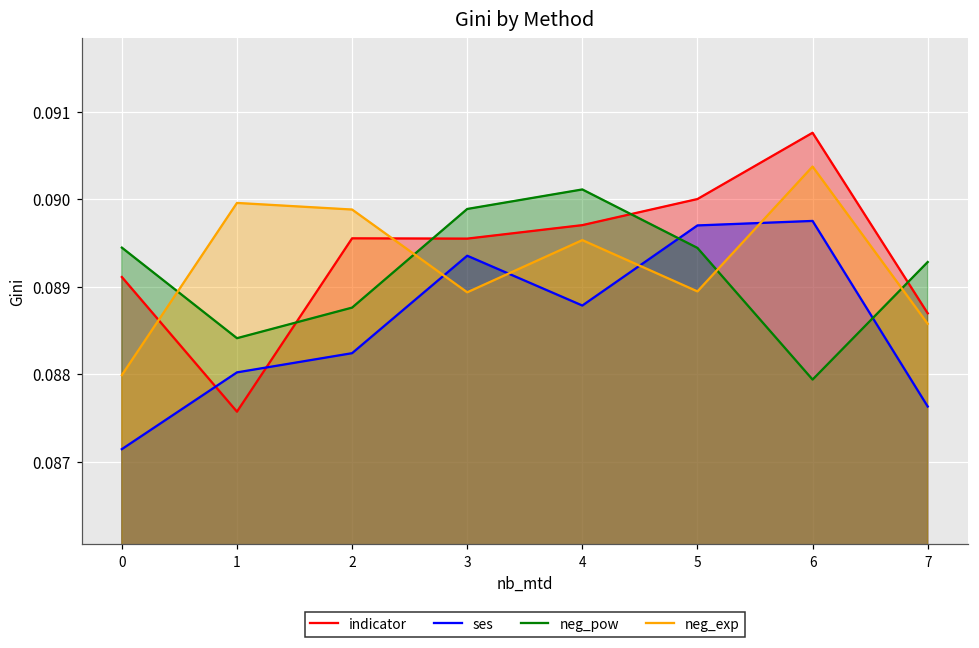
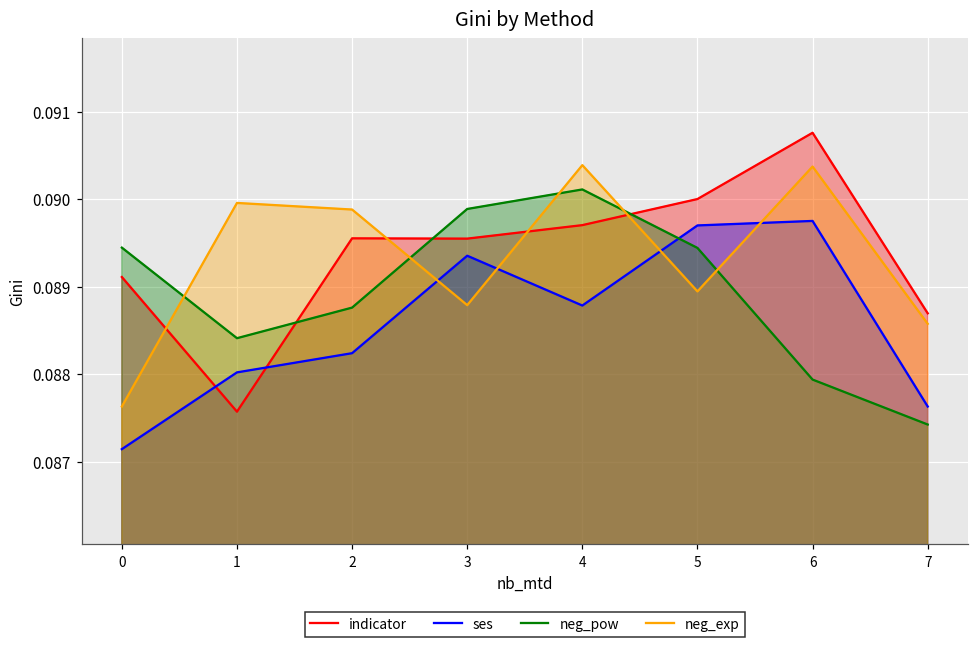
neg_exp, 0: 0.0880 -> 0.0876
neg_exp, 3: 0.0889 -> 0.0888
neg_exp, 4: 0.0895 -> 0.0904
neg_pow, 7: 0.0893 -> 0.0874
